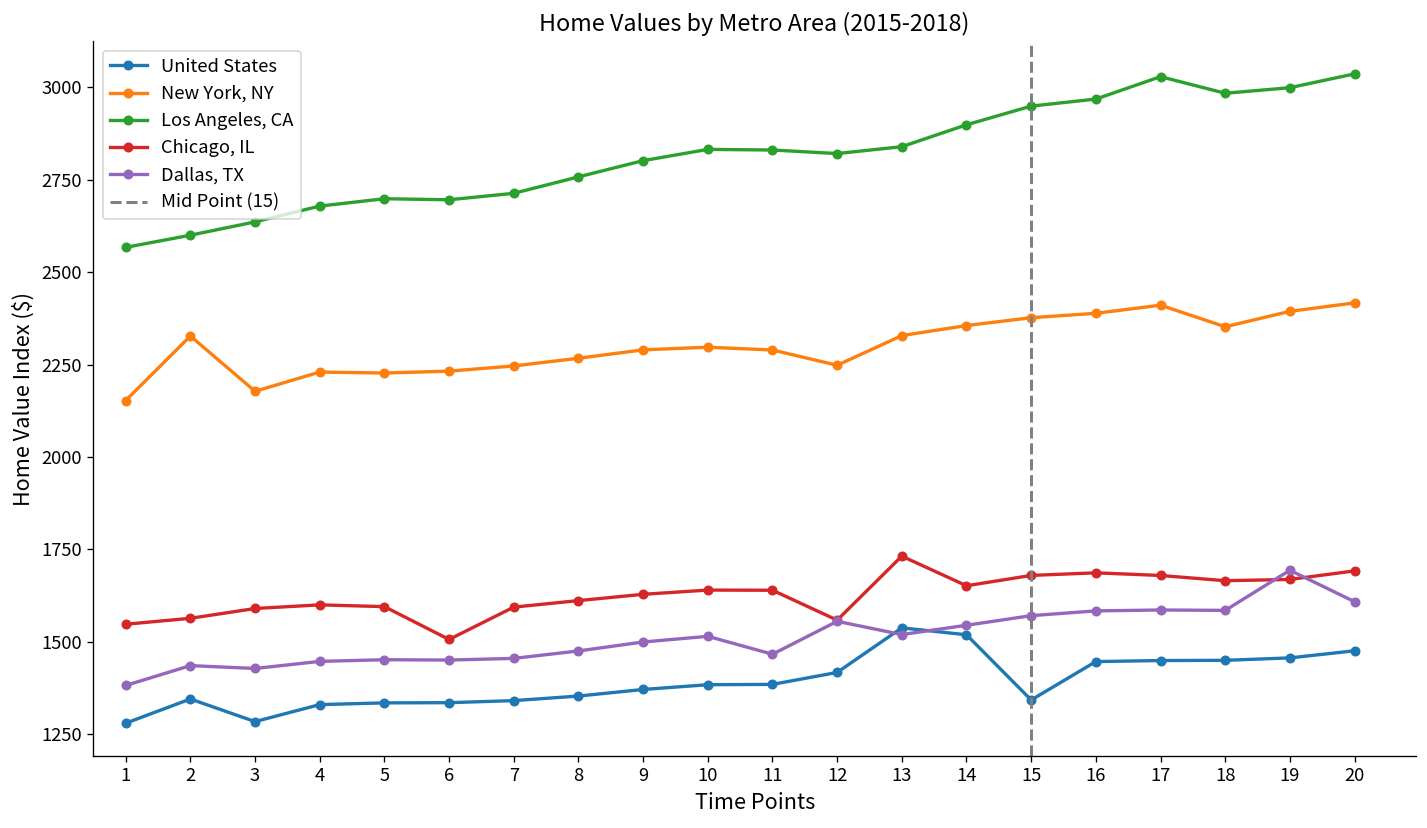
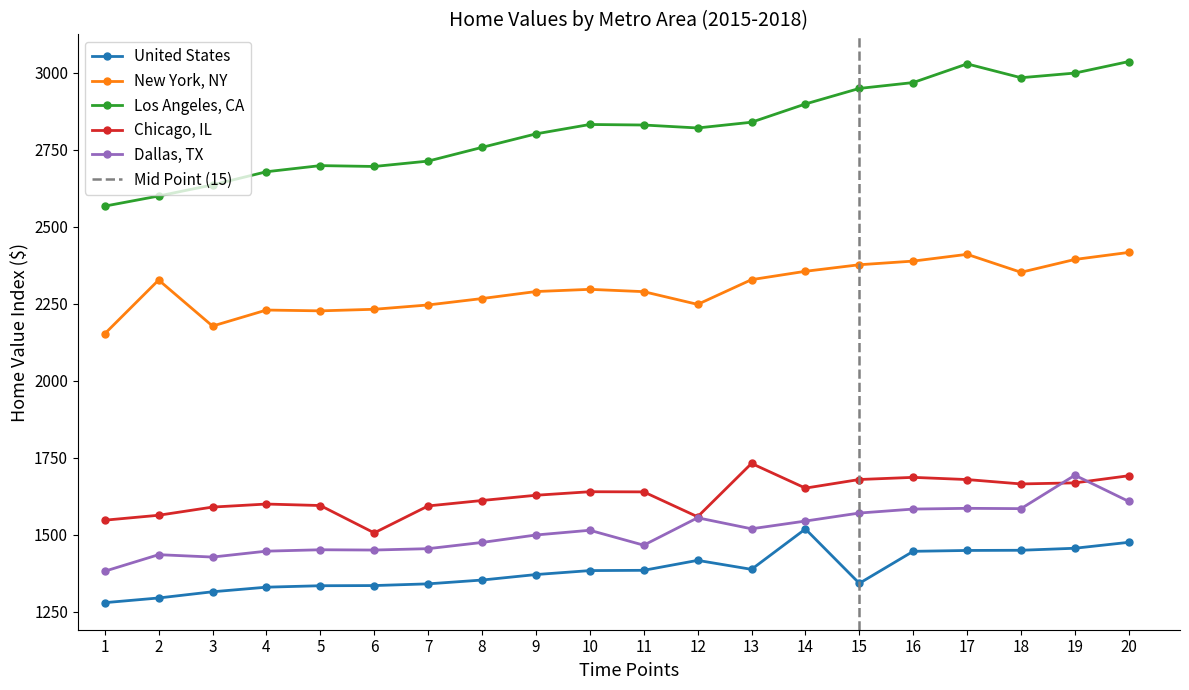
United States, 2: 1350 -> 1300
United States, 3: 1280 -> 1320
United States, 13: 1540 -> 1390
